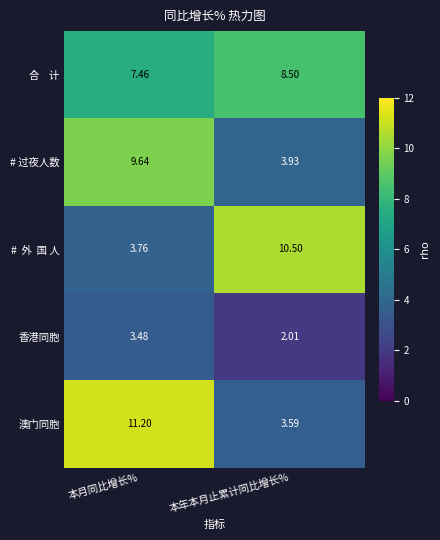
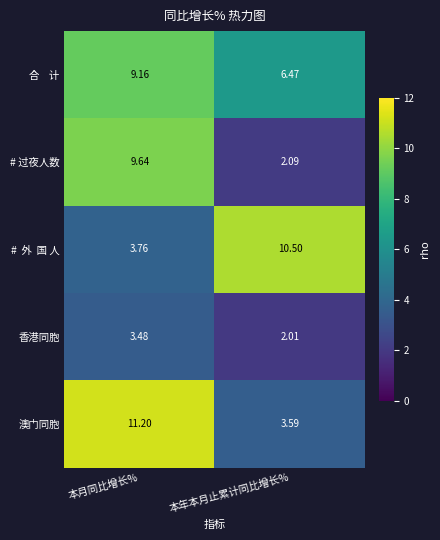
合 计, 本月同比增长%: 7.46 -> 9.16
合 计, 本年本月止累计同比增长%: 8.50 -> 6.47
# 过夜人数, 本年本月止累计同比增长%: 3.93 -> 2.09
